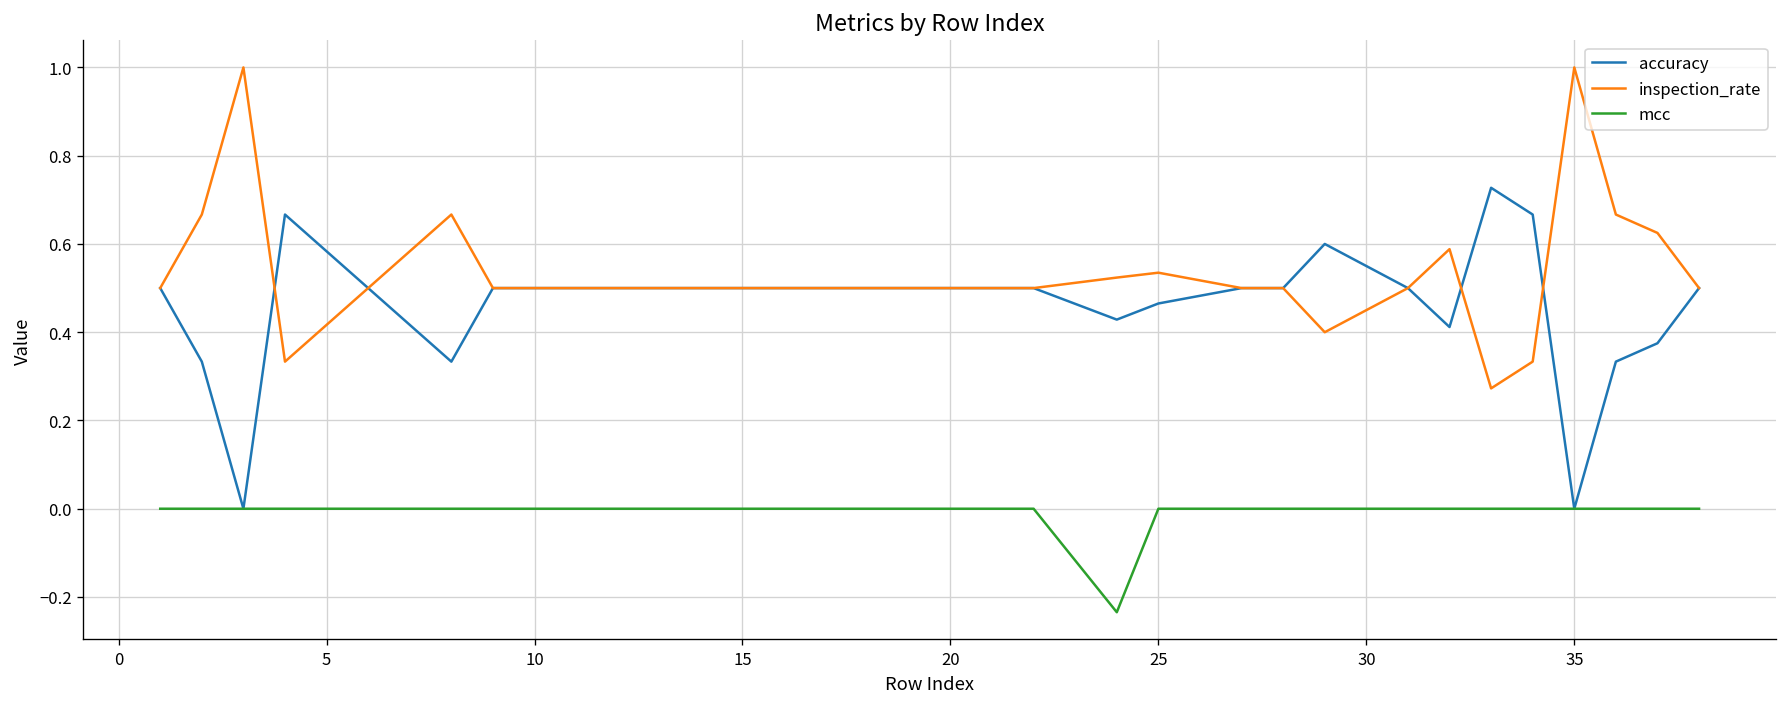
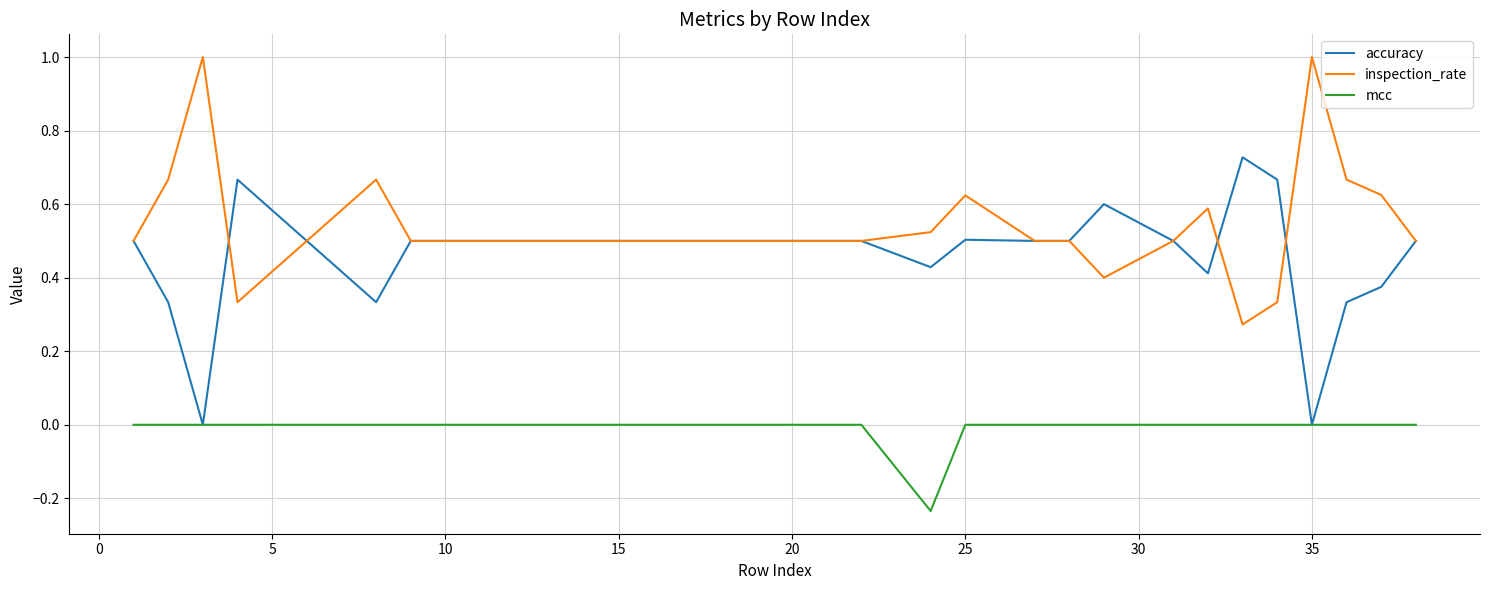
accuracy, 25: 0.47 -> 0.50
inspection_rate, 25: 0.53 -> 0.62
